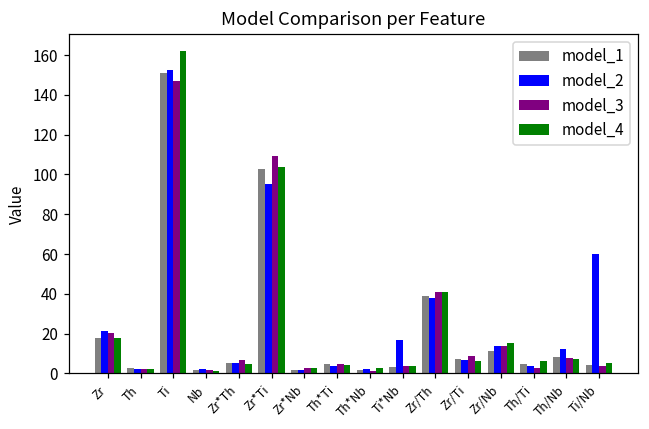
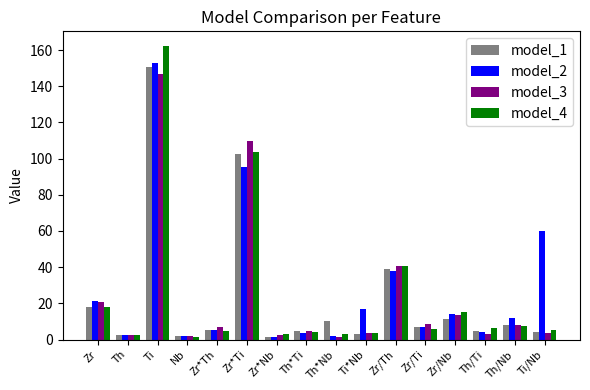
model_1, Th*Nb: 2 -> 10
